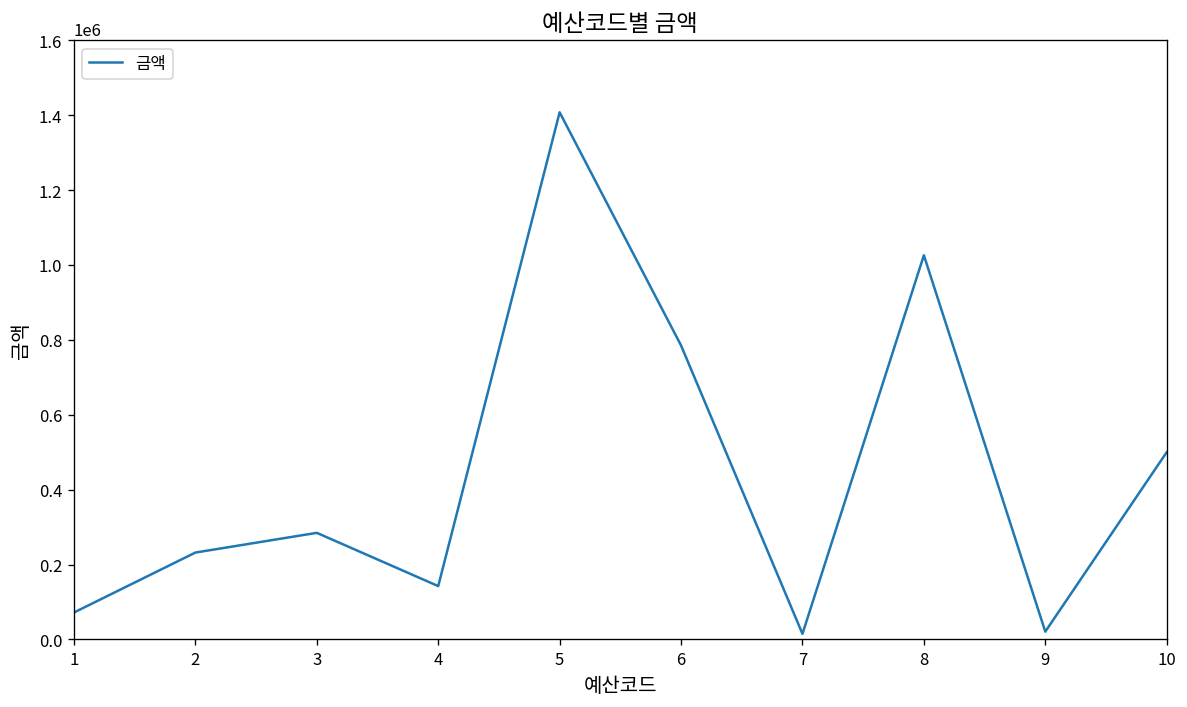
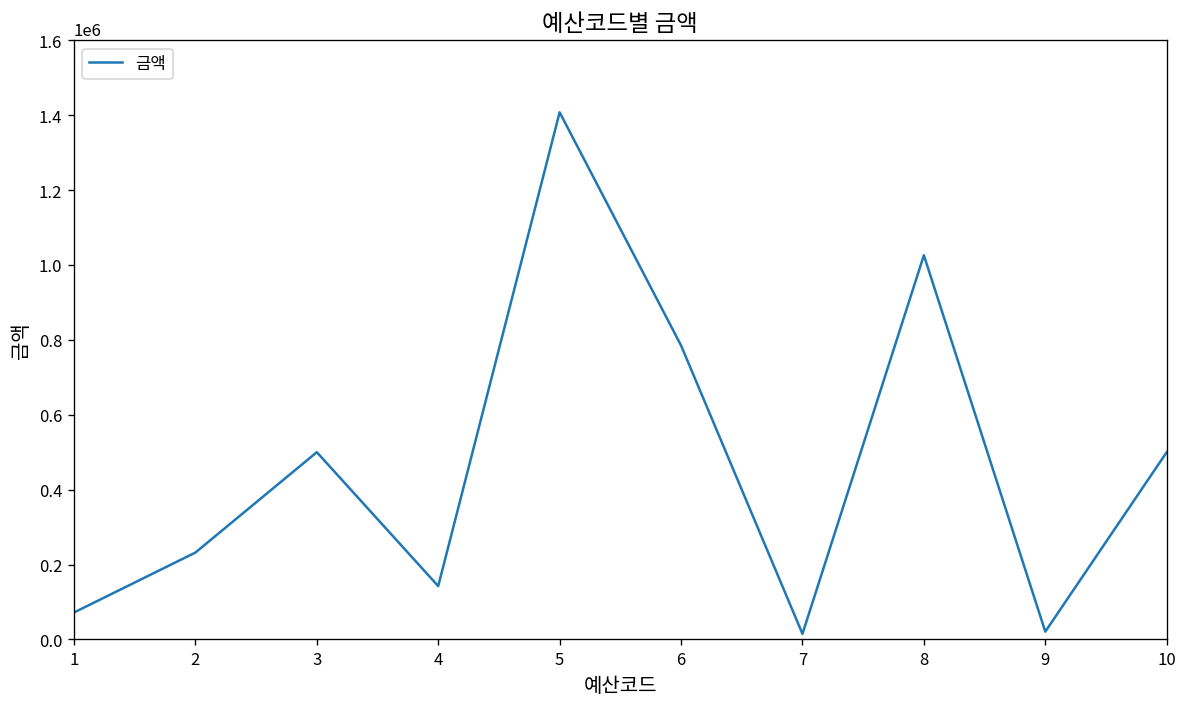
3: 280000 -> 500000
